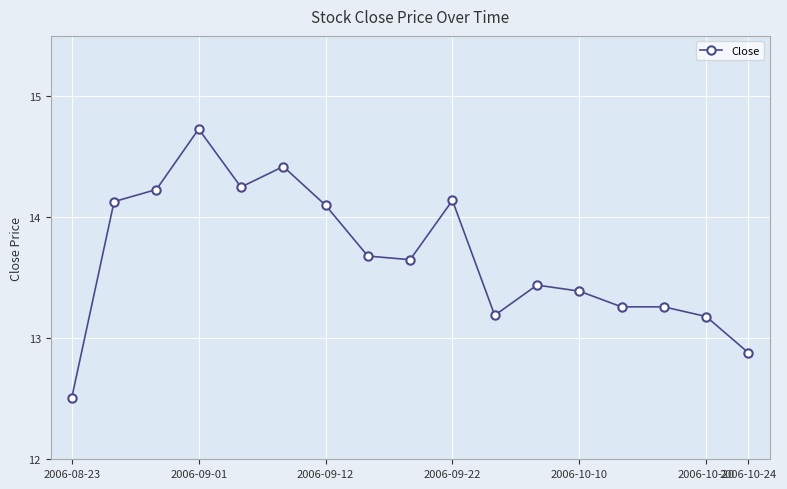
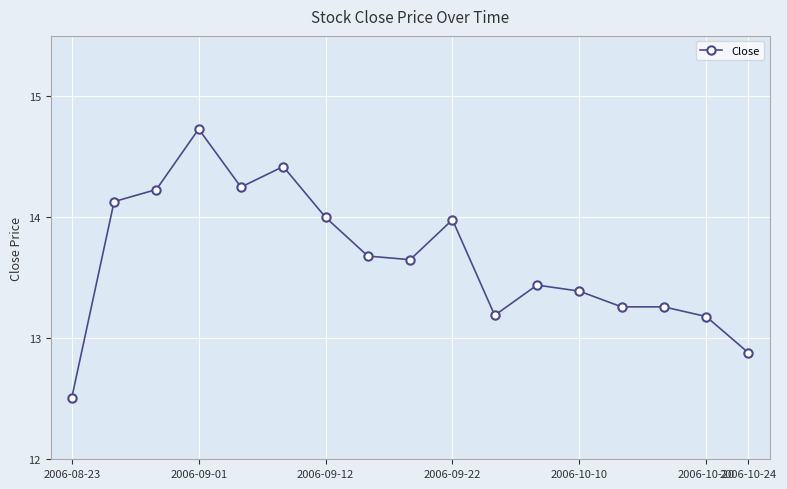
2006-09-12: 14.1 -> 14.0
2006-09-22: 14.14 -> 13.98
